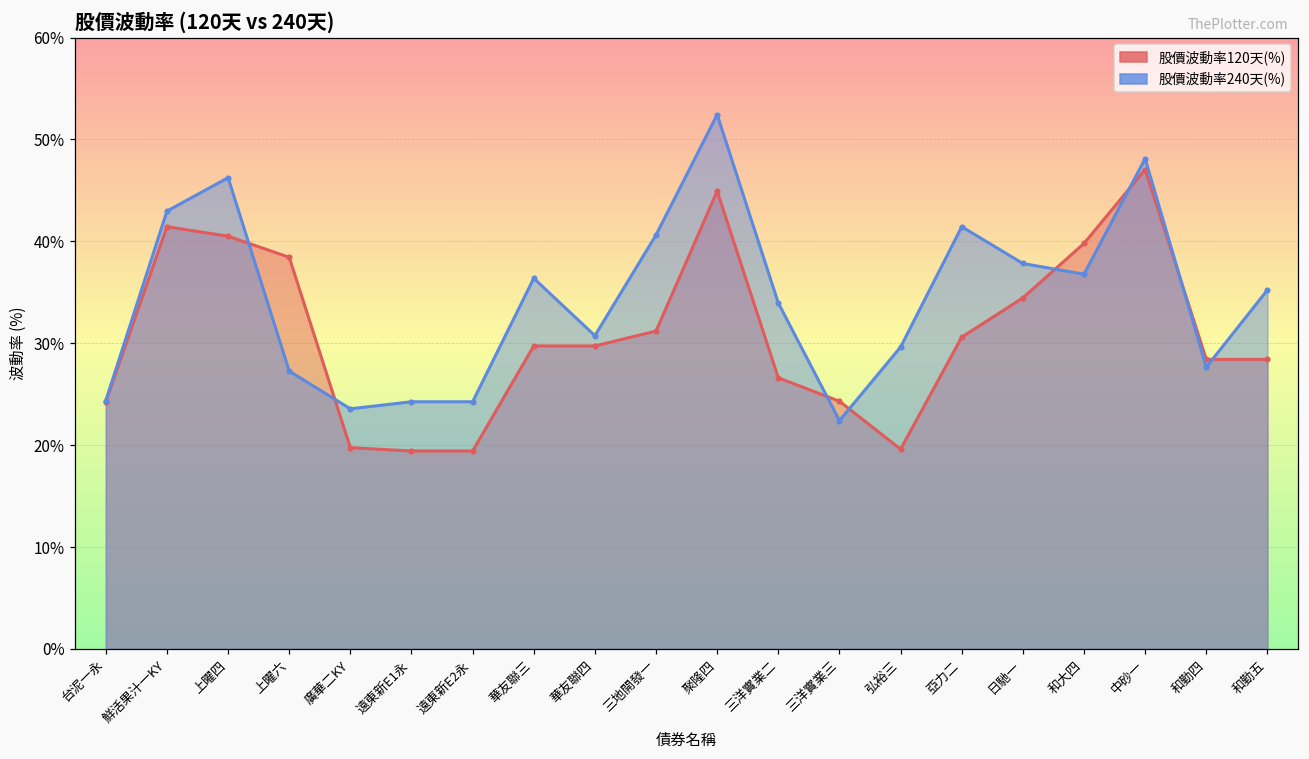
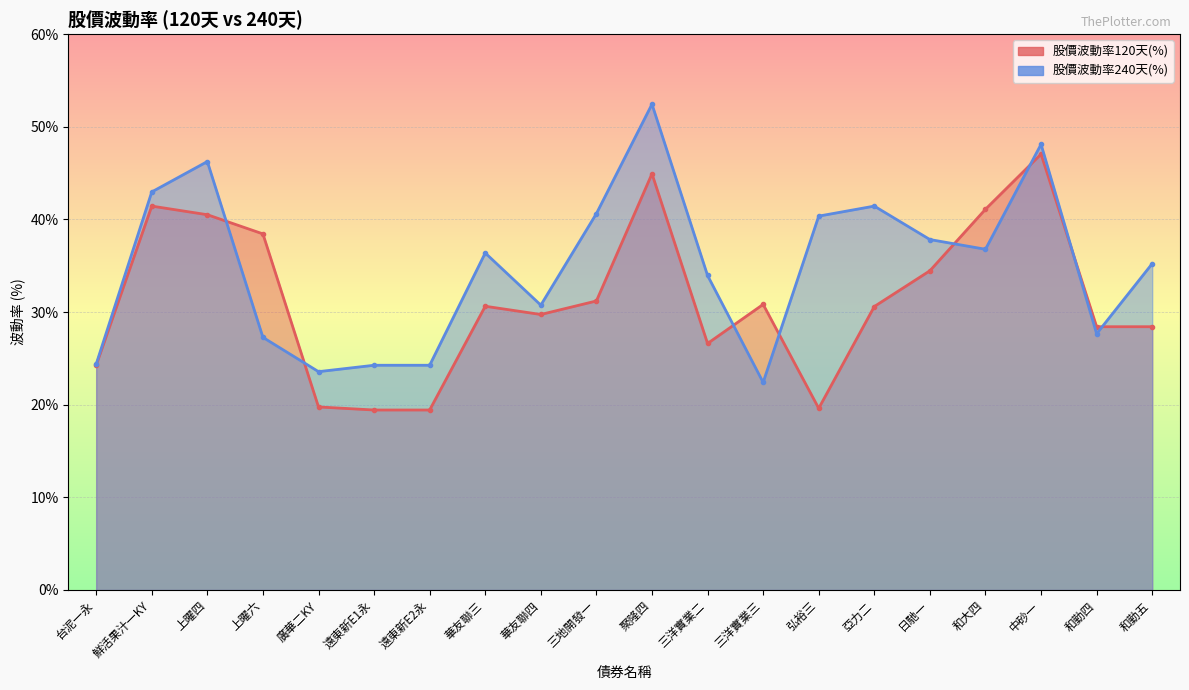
股價波動率120天(%), 華友聯三: 30% -> 31%
股價波動率120天(%), 三洋實業三: 24% -> 31%
股價波動率240天(%), 弘裕三: 30% -> 40%
股價波動率120天(%), 和大四: 40% -> 41%
